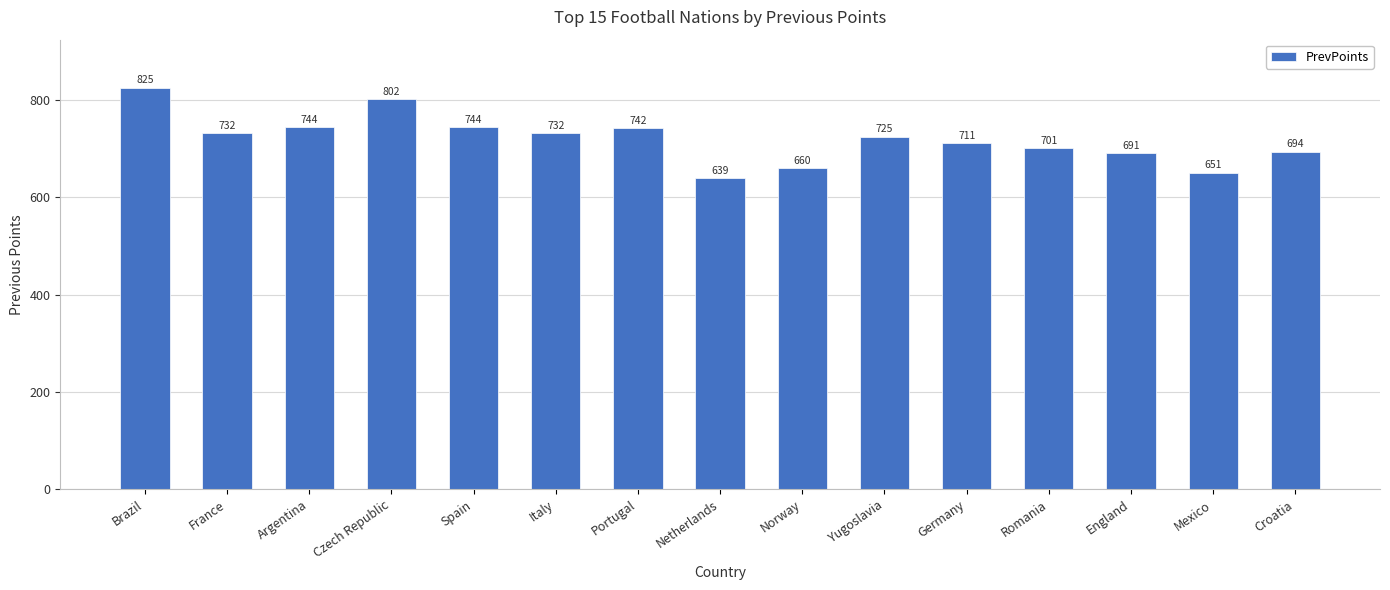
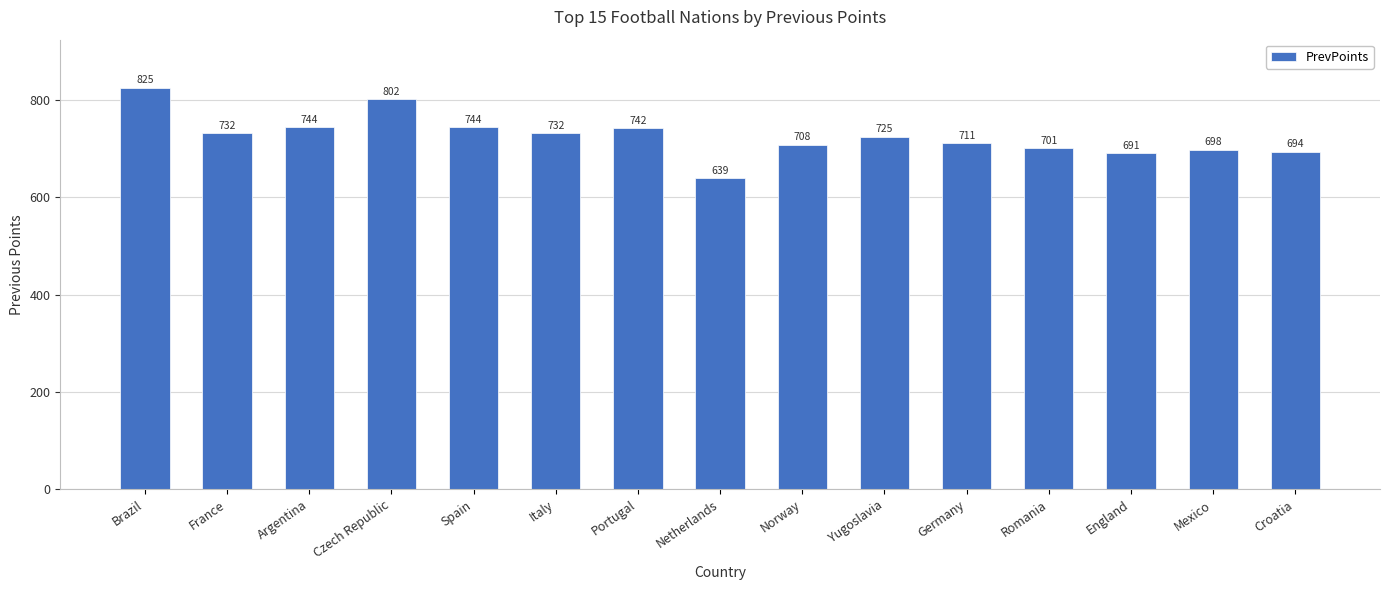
Norway: 660 -> 708
Mexico: 651 -> 698
